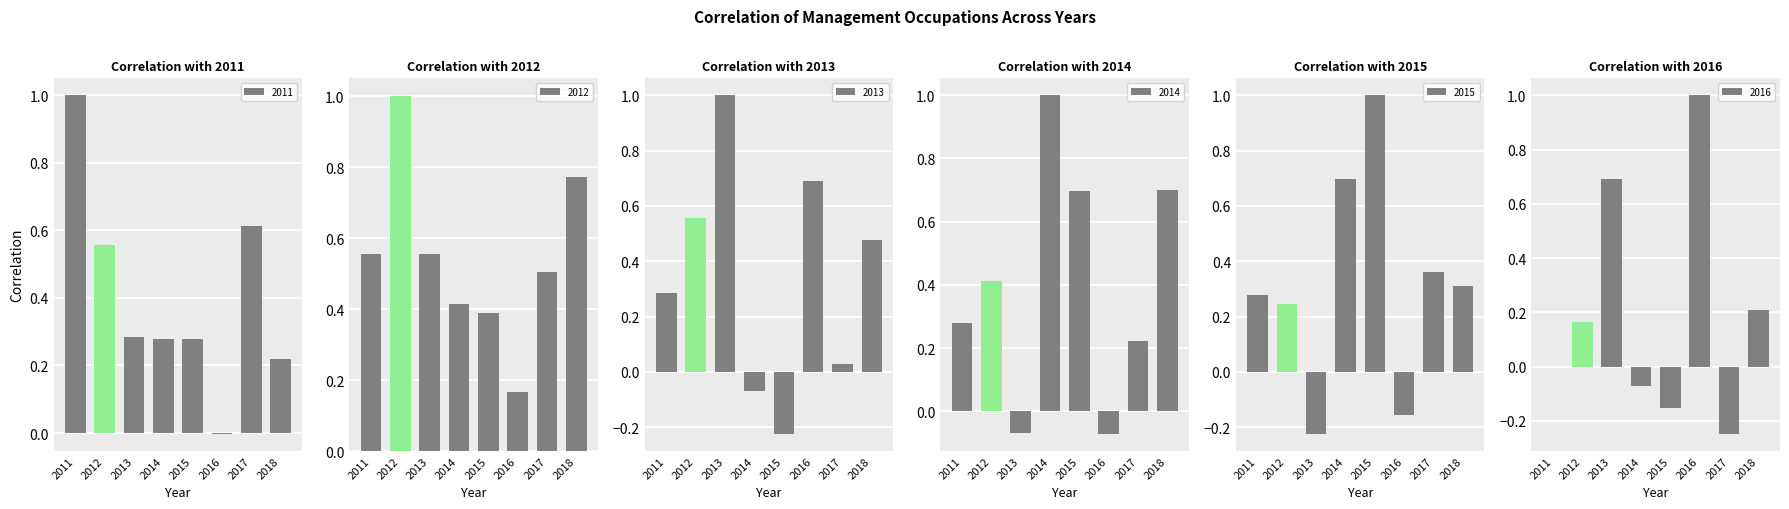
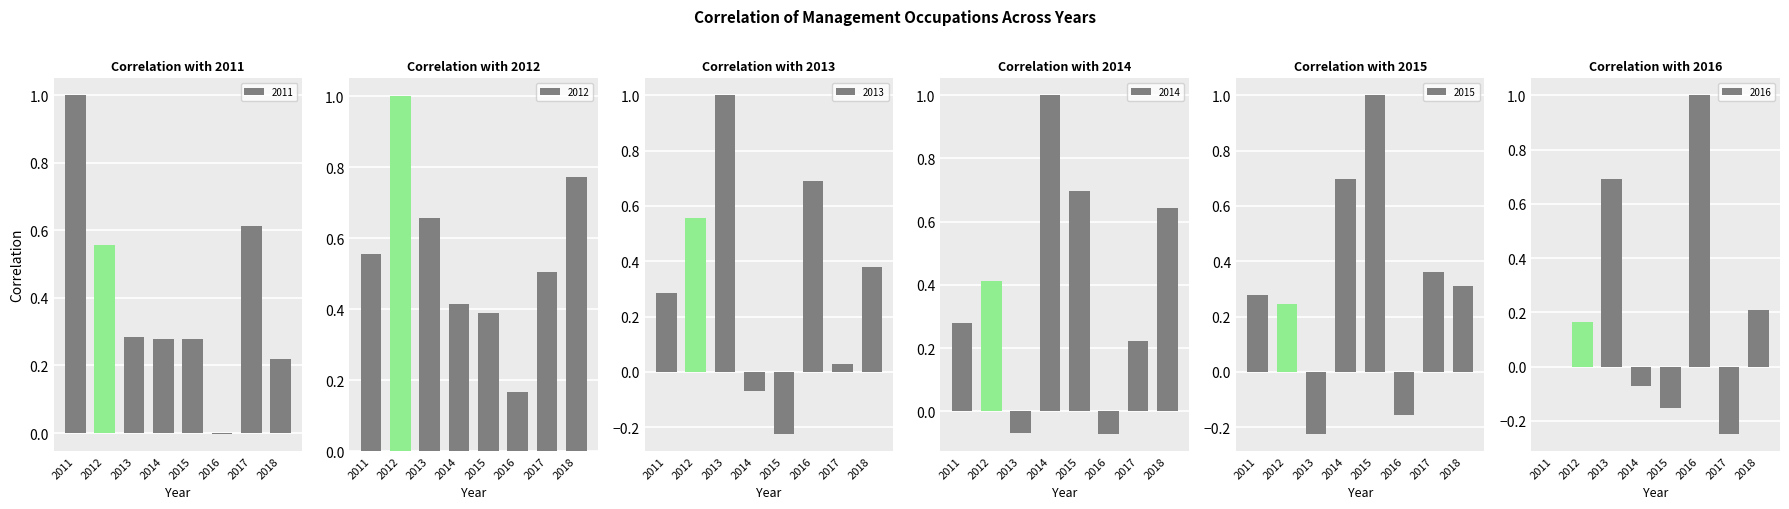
Correlation with 2012, 2013: 0.56 -> 0.66
Correlation with 2013, 2018: 0.48 -> 0.38
Correlation with 2014, 2018: 0.70 -> 0.64
